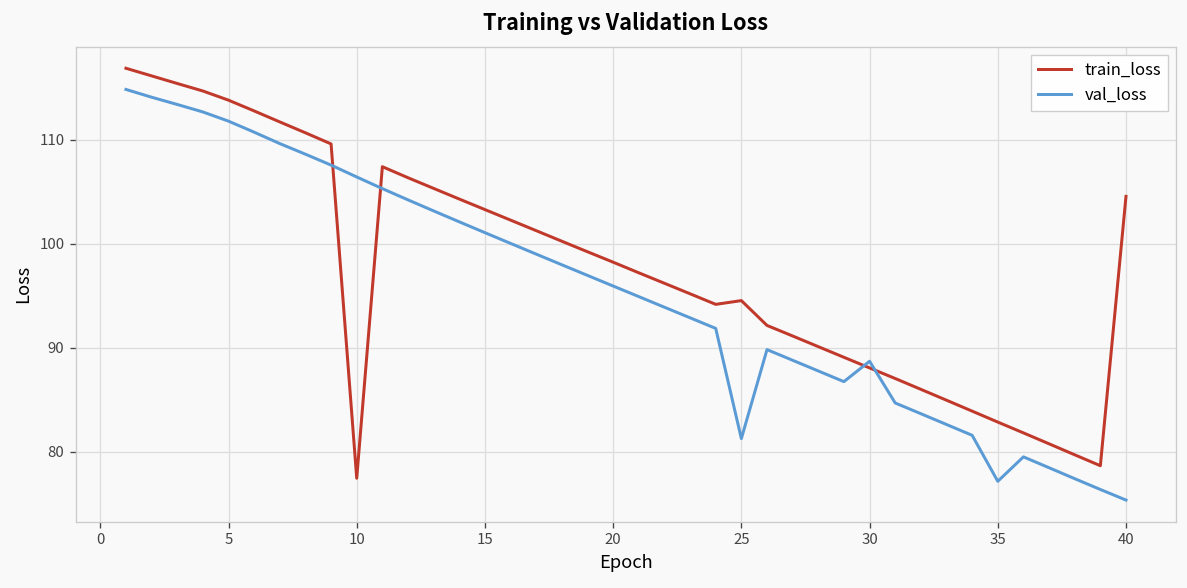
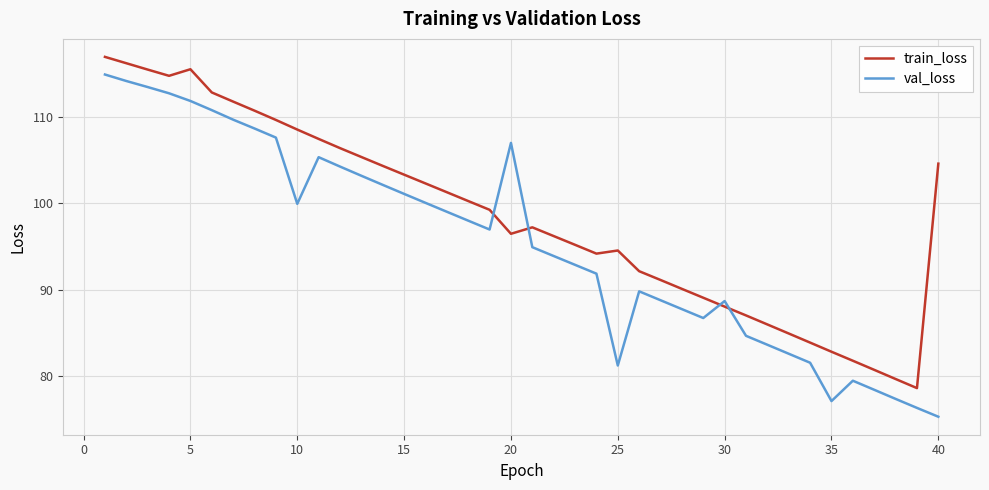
train_loss, 5: 114 -> 115
train_loss, 10: 77 -> 109
val_loss, 10: 106 -> 100
train_loss, 20: 98 -> 96
val_loss, 20: 96 -> 107
